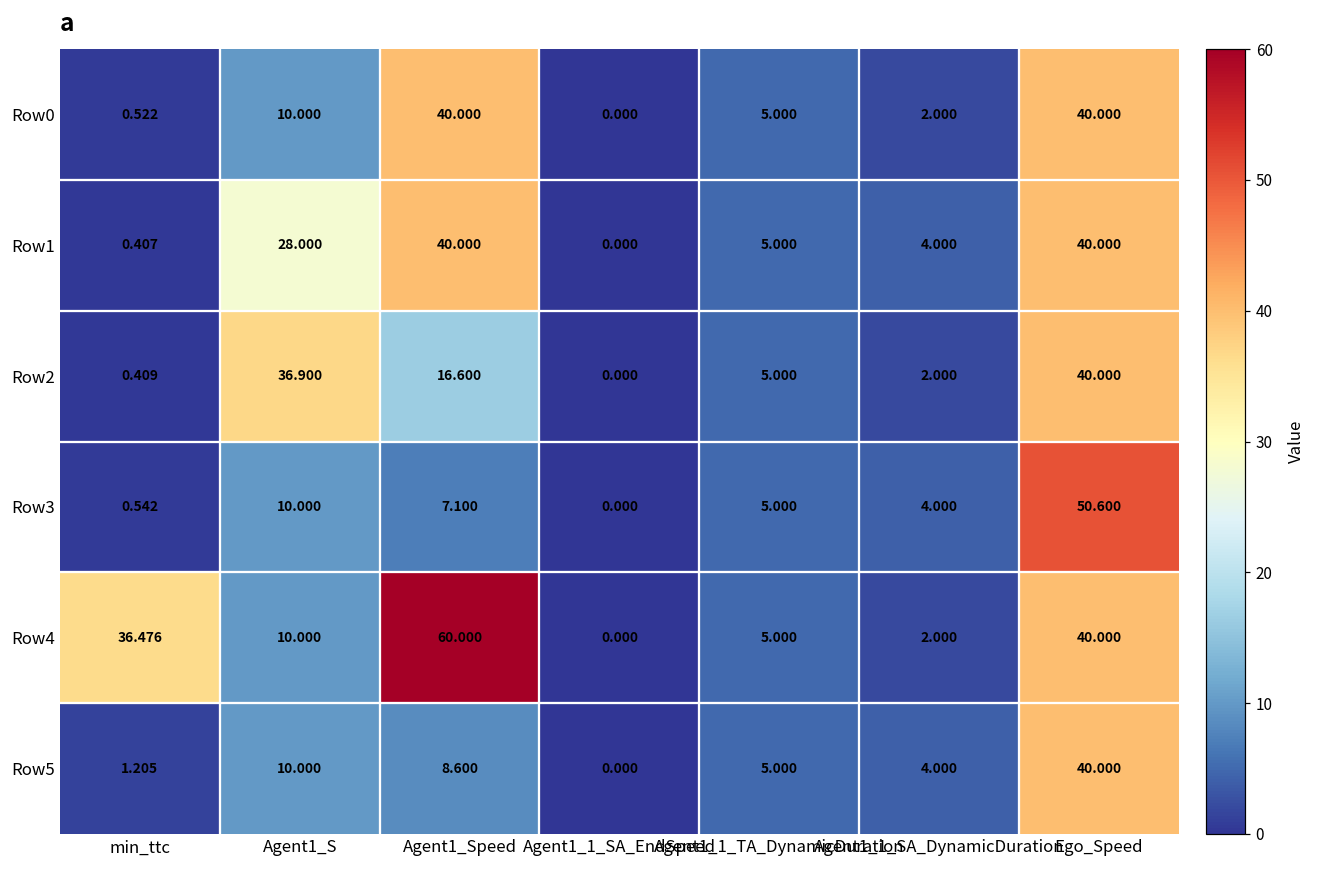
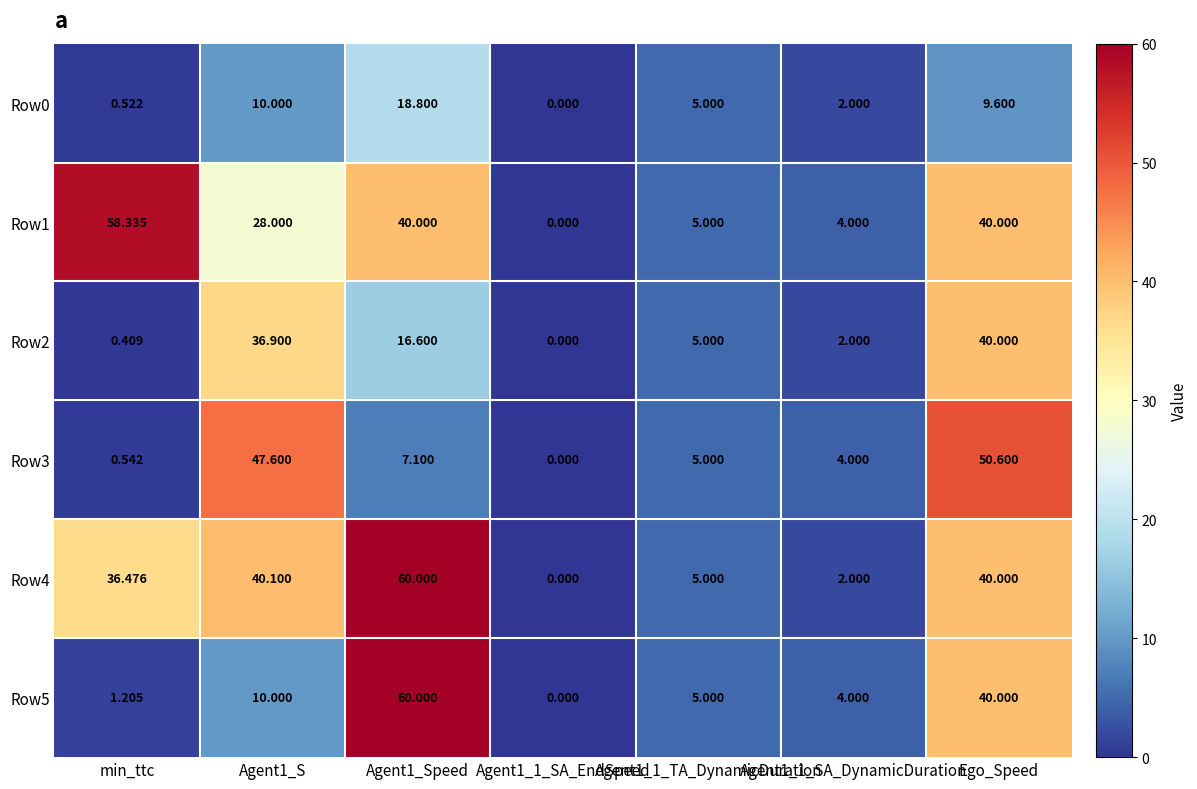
Row0, Agent1_Speed: 40.000 -> 18.800
Row0, Ego_Speed: 40.000 -> 9.600
Row1, min_ttc: 0.407 -> 58.335
Row3, Agent1_S: 10.000 -> 47.600
Row4, Agent1_S: 10.000 -> 40.100
Row5, Agent1_Speed: 8.600 -> 60.000
